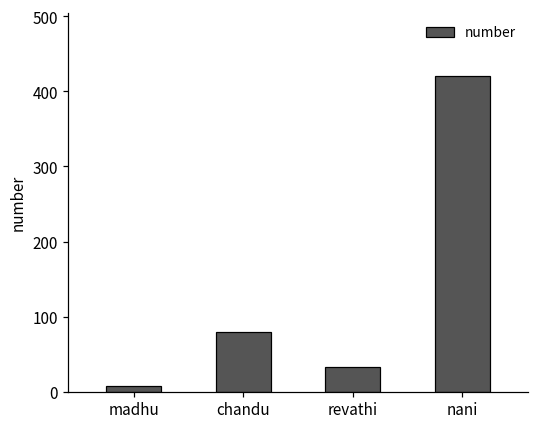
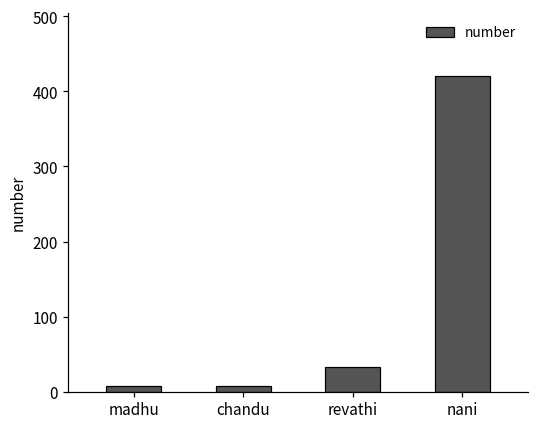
chandu: 80 -> 10
